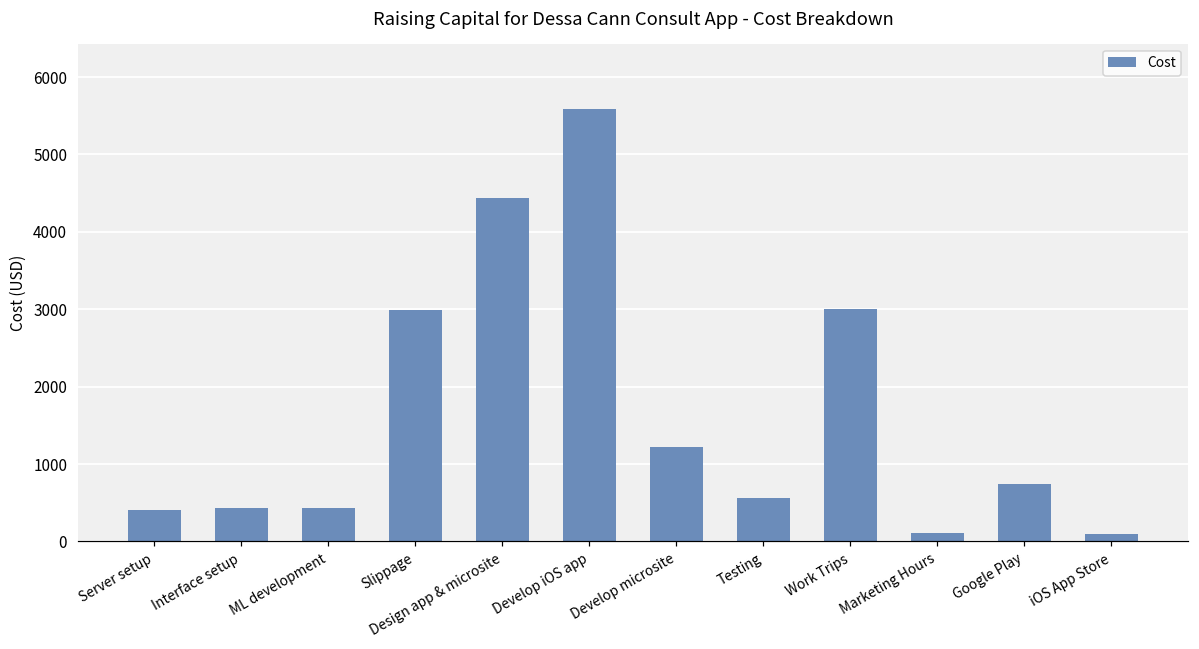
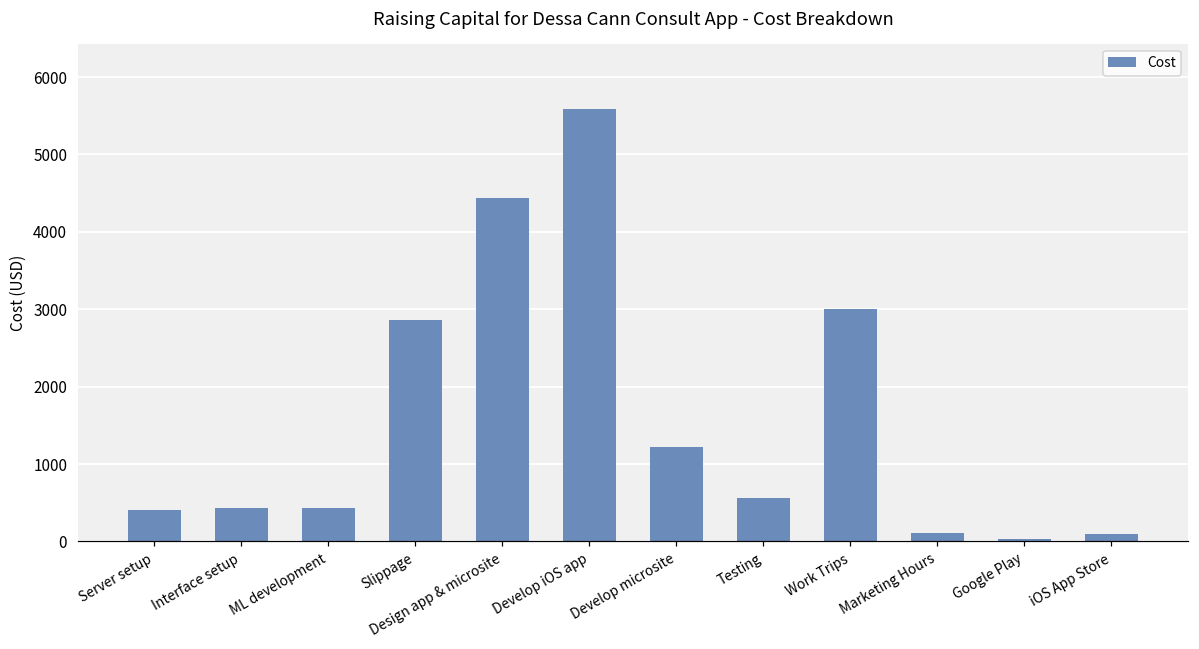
Slippage: 3000 -> 2900
Google Play: 700 -> 0
